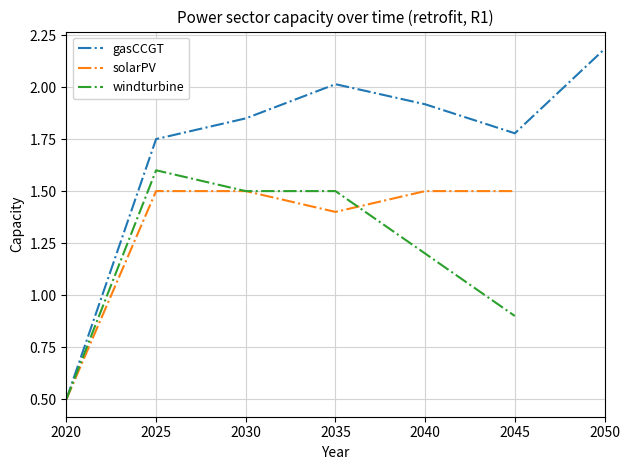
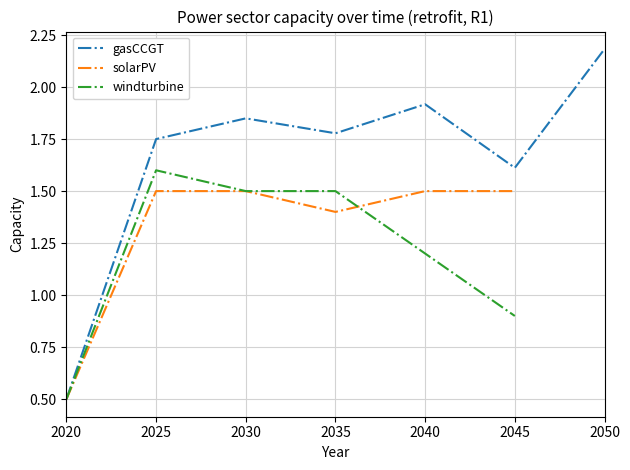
gasCCGT, 2035: 2.01 -> 1.78
gasCCGT, 2045: 1.78 -> 1.61
